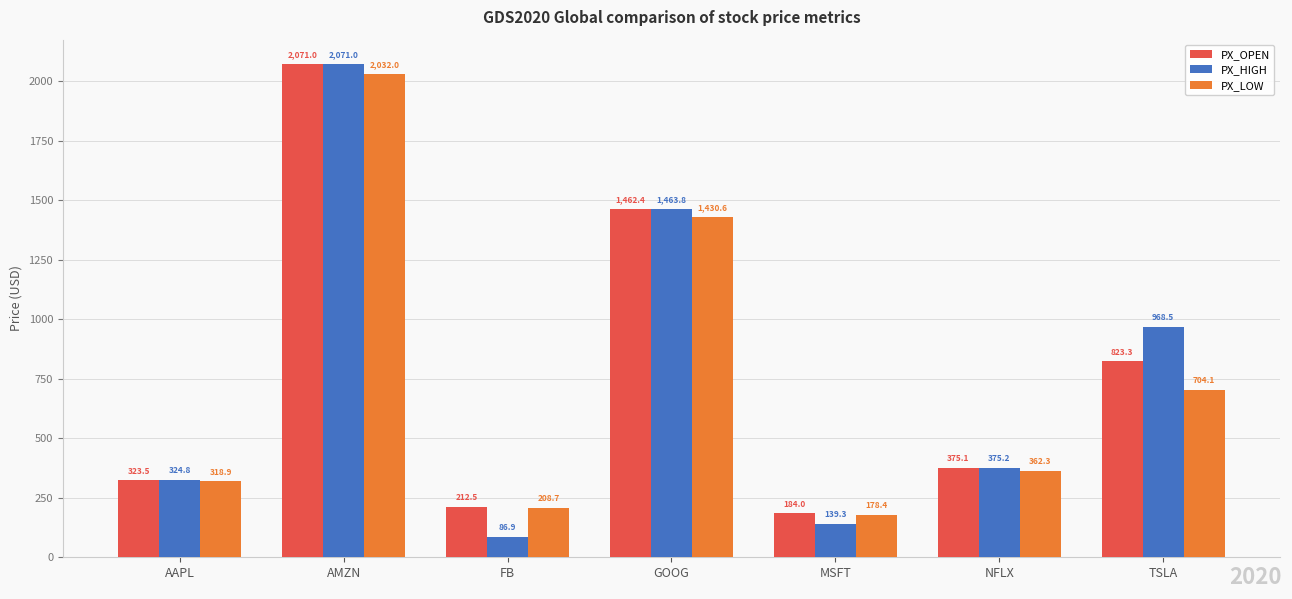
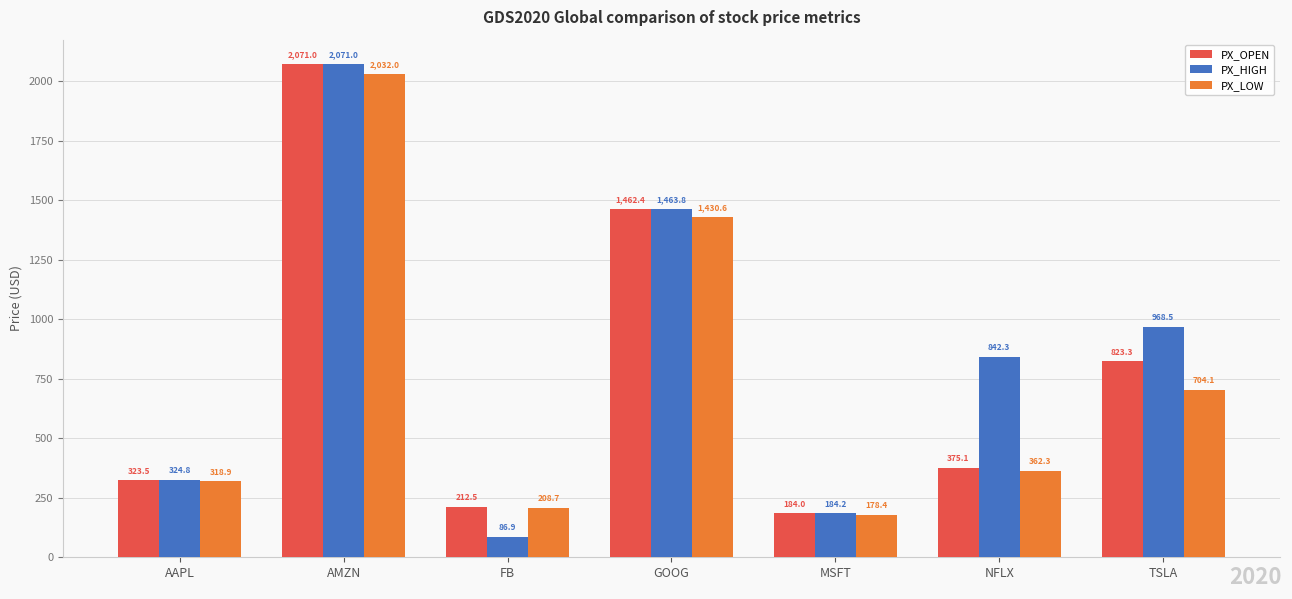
PX_HIGH, MSFT: 139.3 -> 184.2
PX_HIGH, NFLX: 375.2 -> 842.3
